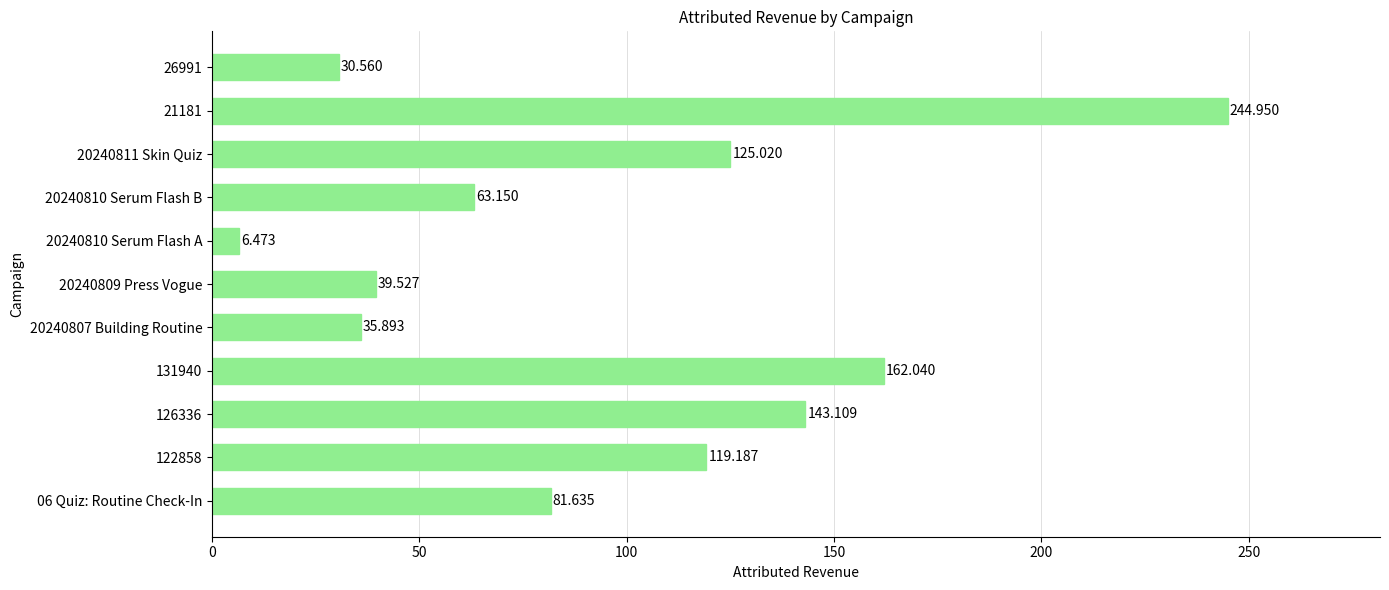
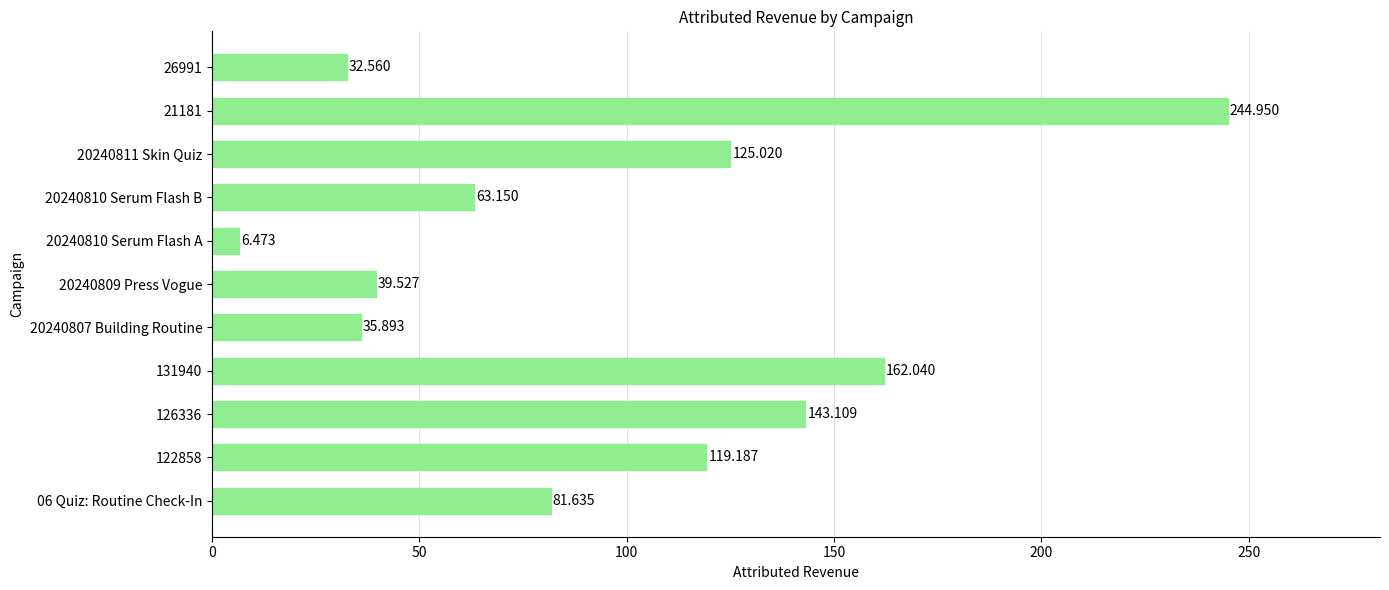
26991: 30.560 -> 32.560
